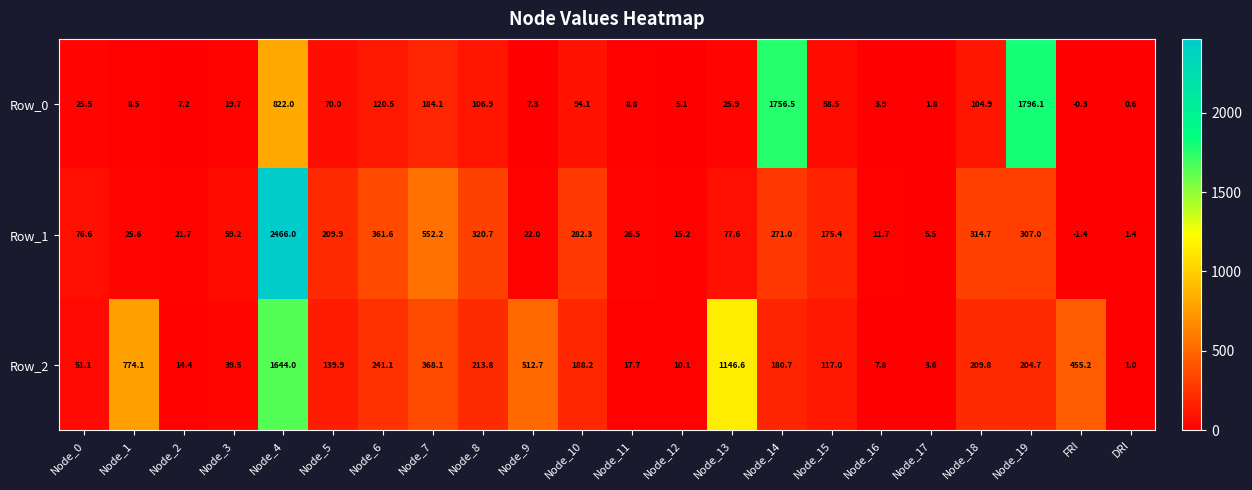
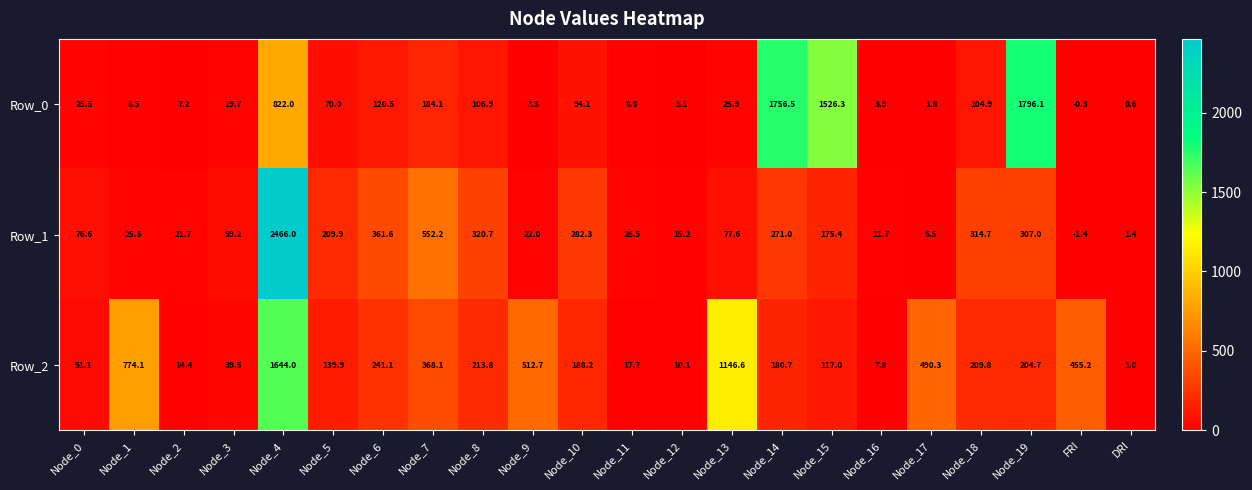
Row_0, Node_15: 58.5 -> 1526.3
Row_2, Node_17: 3.6 -> 490.3
